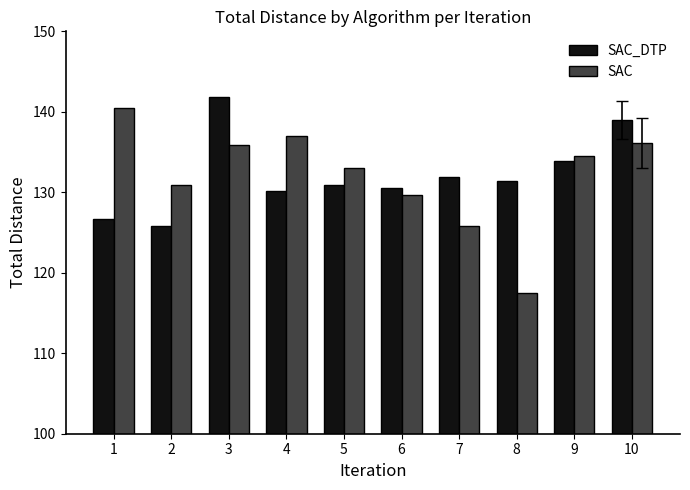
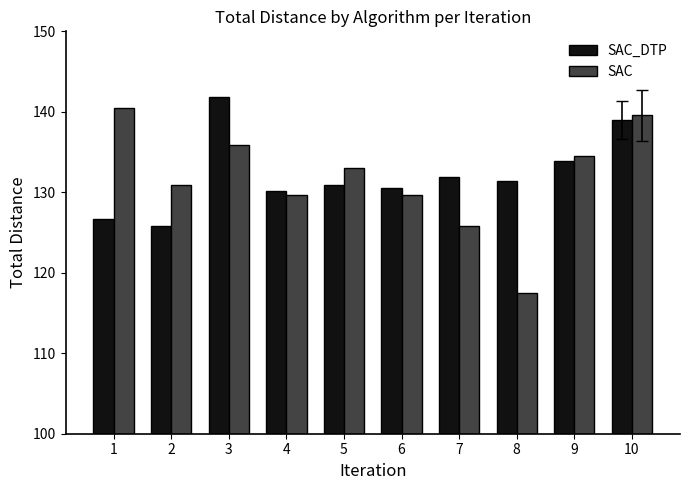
SAC, 4: 137 -> 130
SAC, 10: 136 -> 140
